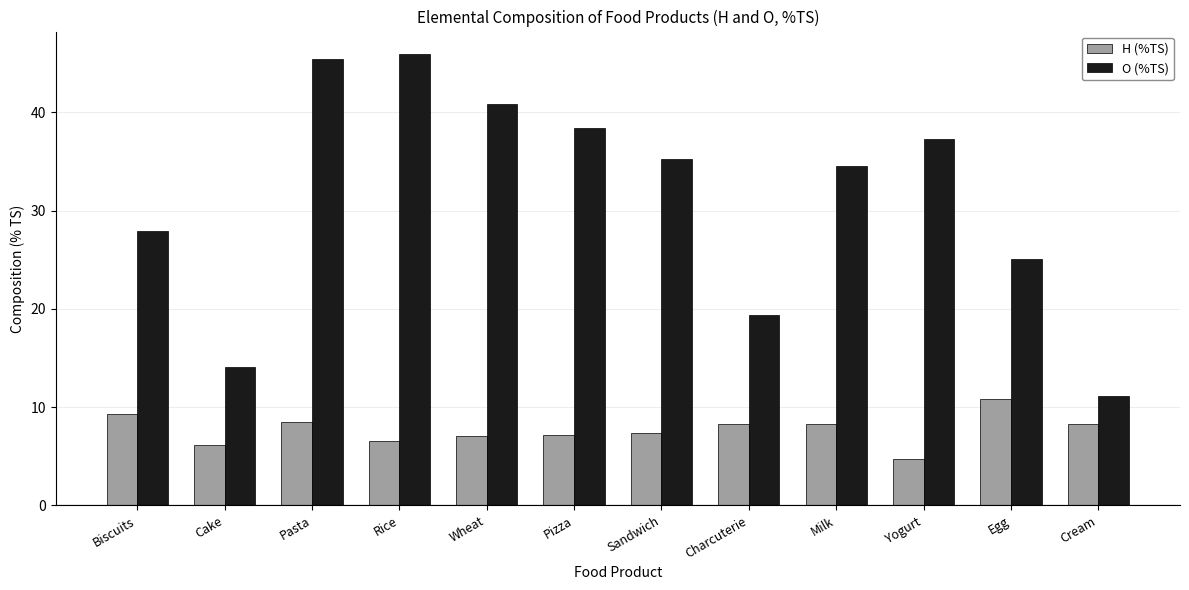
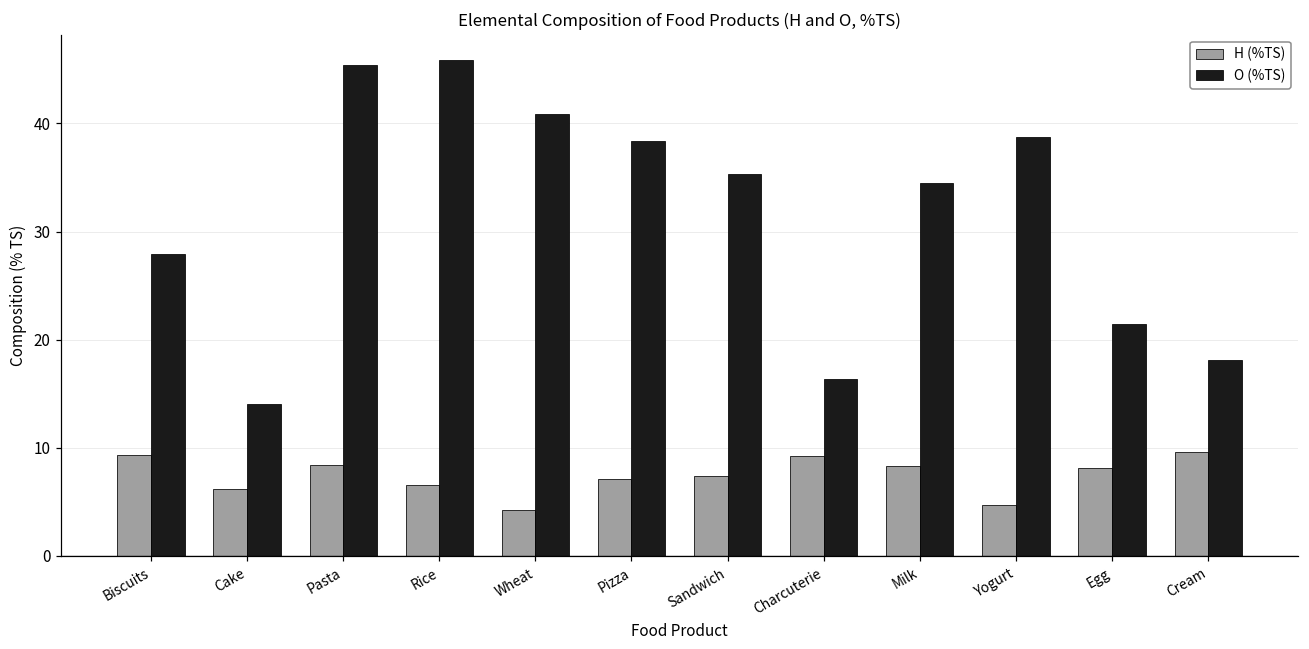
H (%TS), Wheat: 7 -> 4
H (%TS), Charcuterie: 8 -> 9
O (%TS), Charcuterie: 19 -> 16
O (%TS), Yogurt: 37 -> 39
H (%TS), Egg: 11 -> 8
O (%TS), Egg: 25 -> 21
H (%TS), Cream: 8 -> 10
O (%TS), Cream: 11 -> 18
